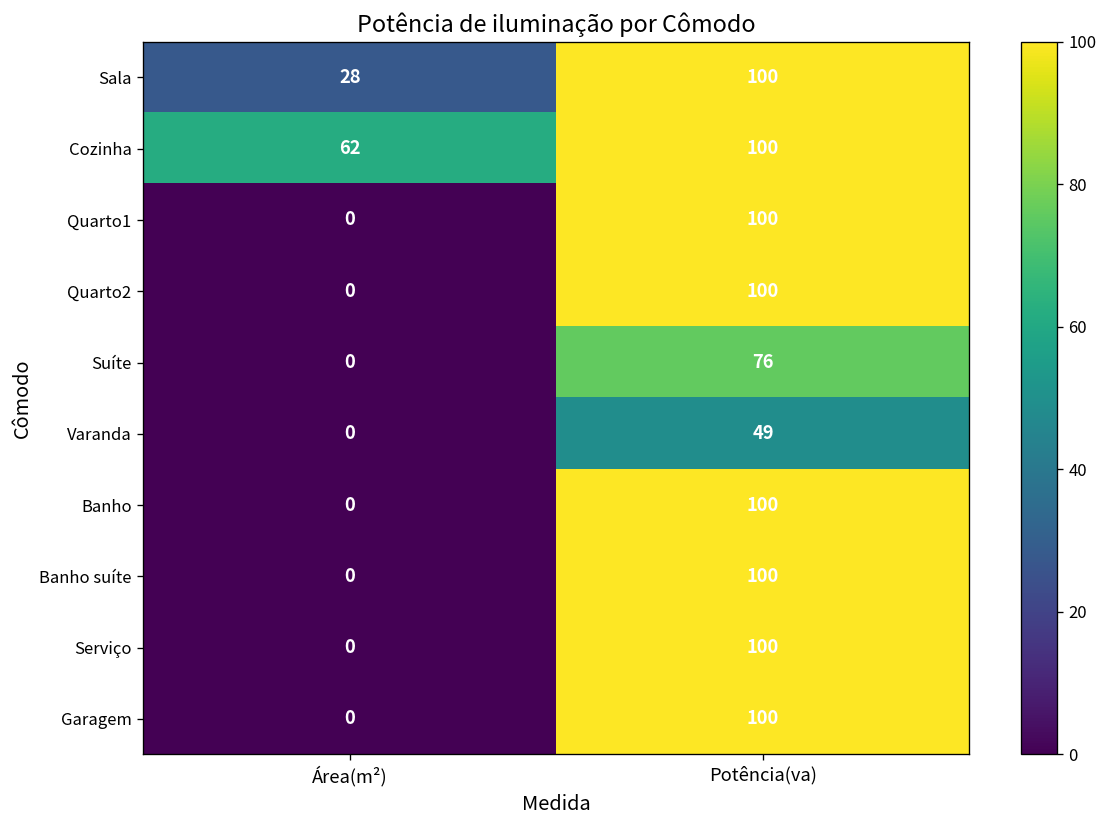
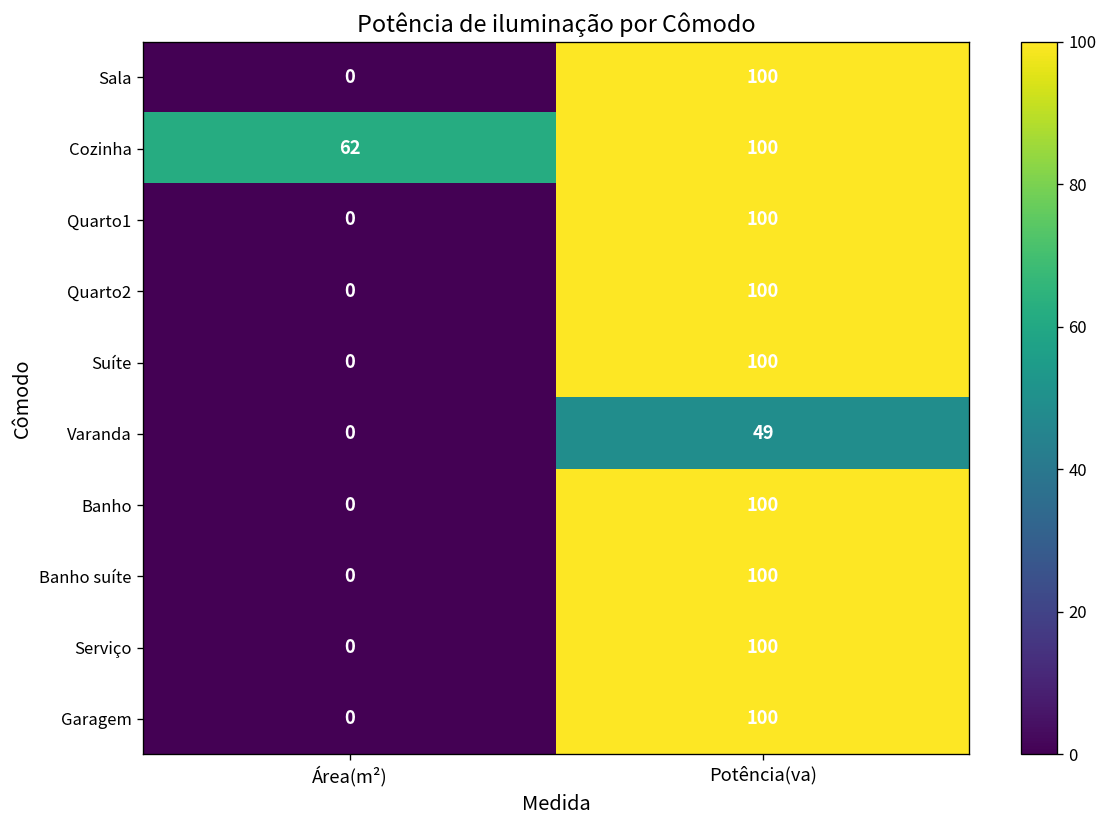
Sala, Área(m²): 28 -> 0
Suíte, Potência(va): 76 -> 100
